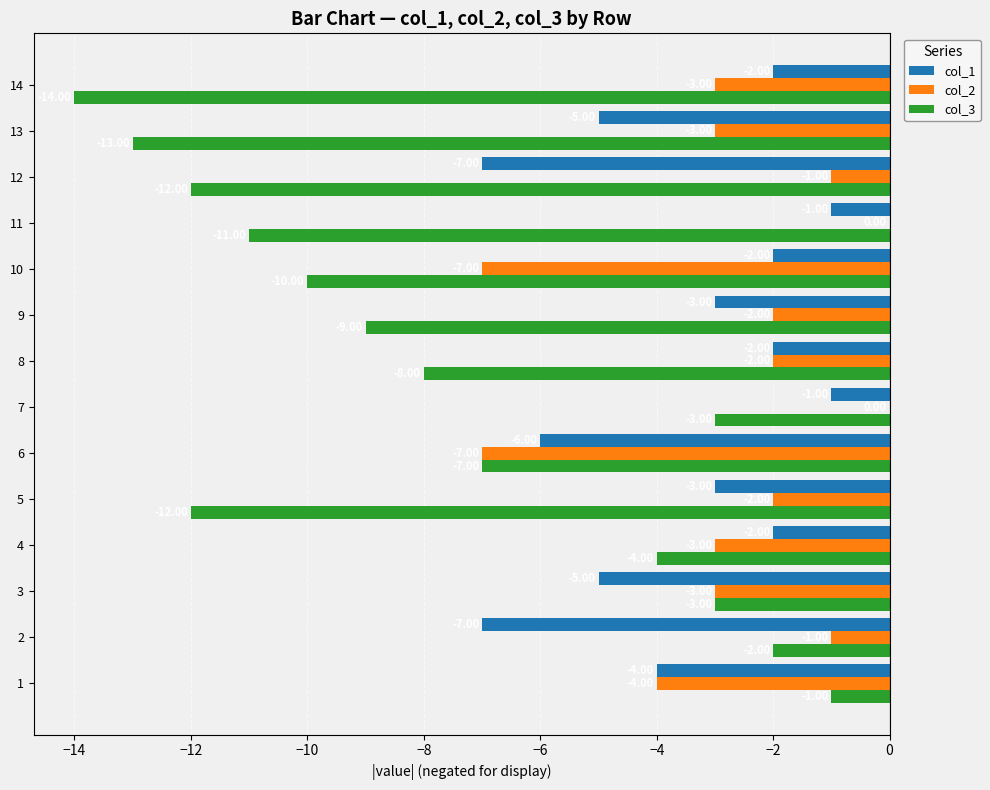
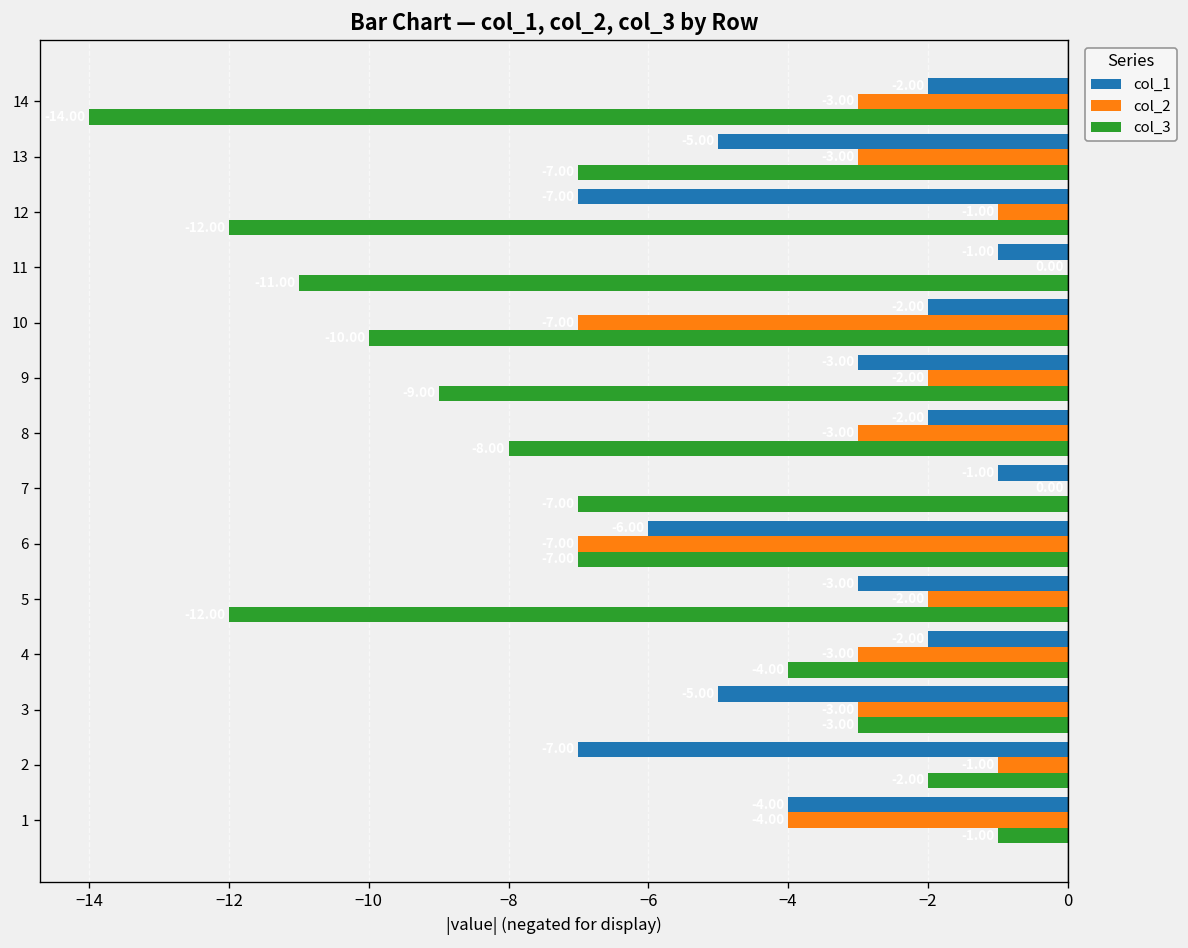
col_3, 13: -13.0 -> -7.0
col_2, 8: -2.0 -> -3.0
col_3, 7: -3.0 -> -7.0
